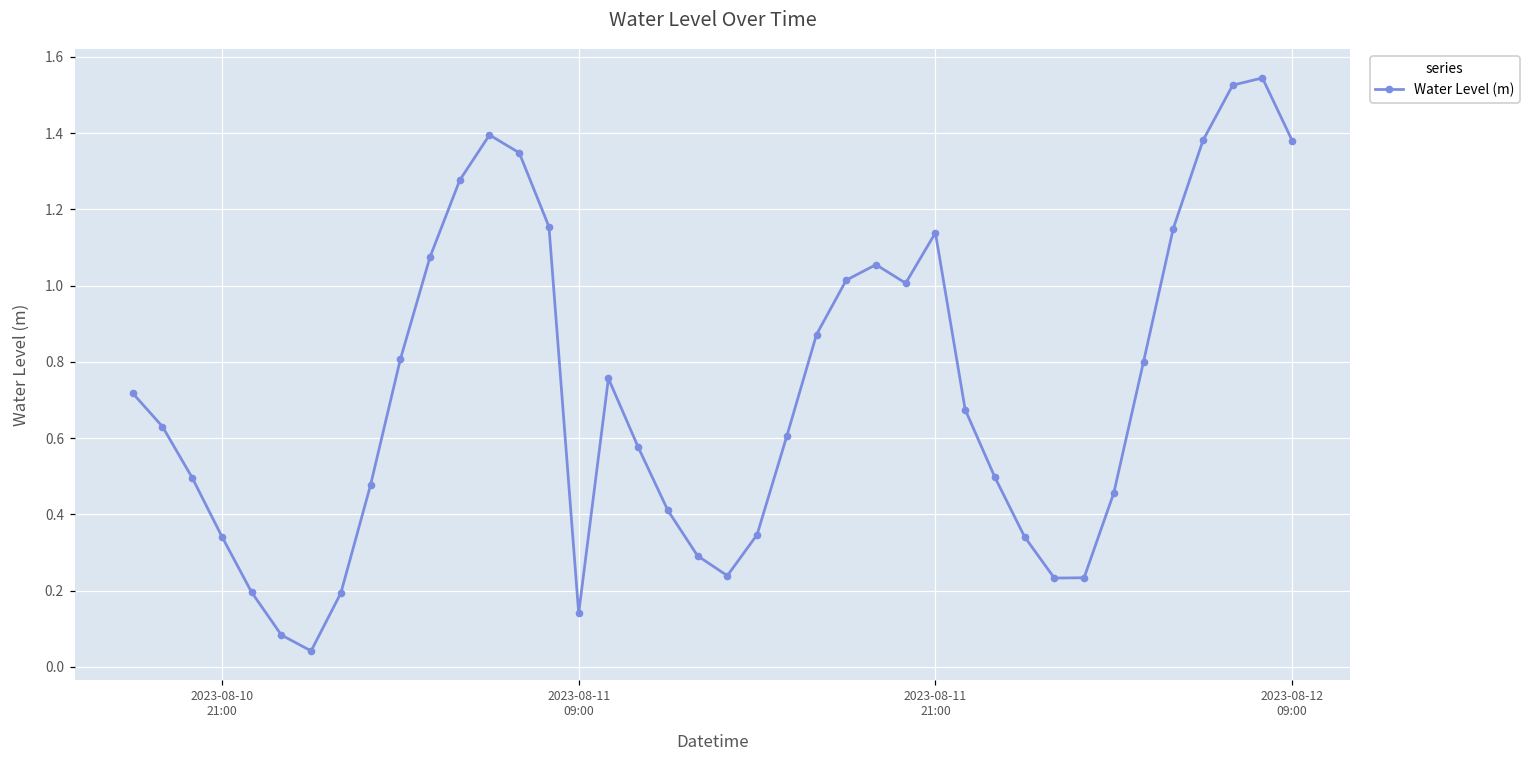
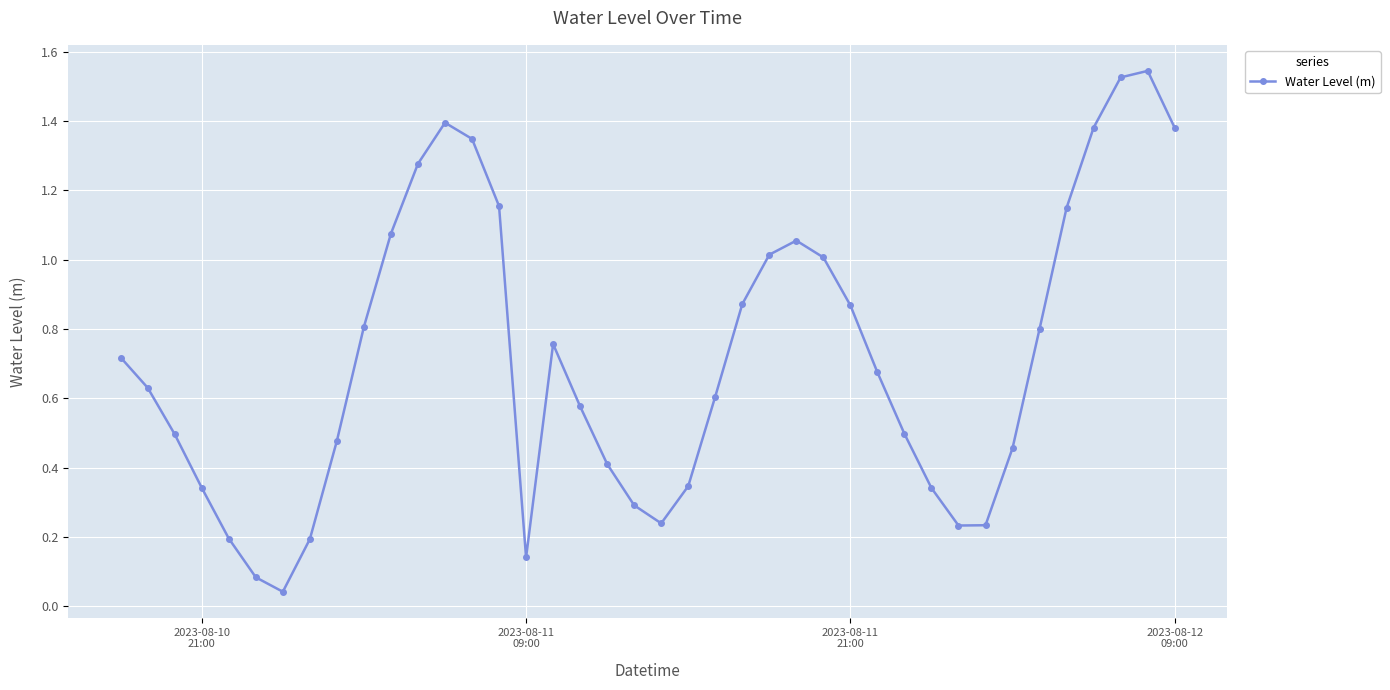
2023-08-11 21:00: 1.14 -> 0.87
